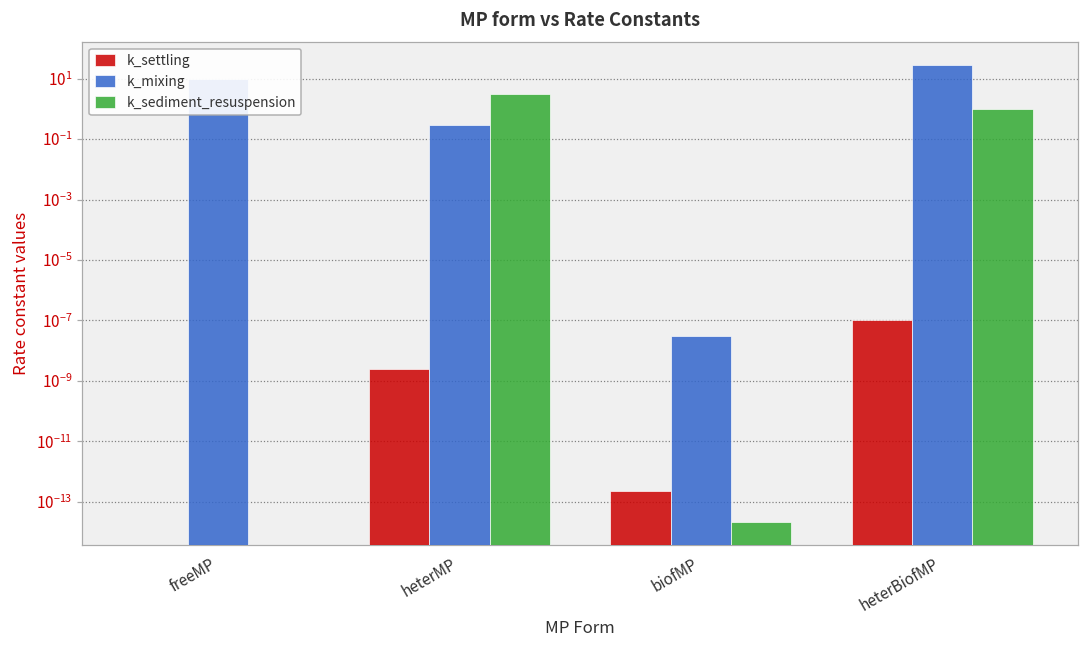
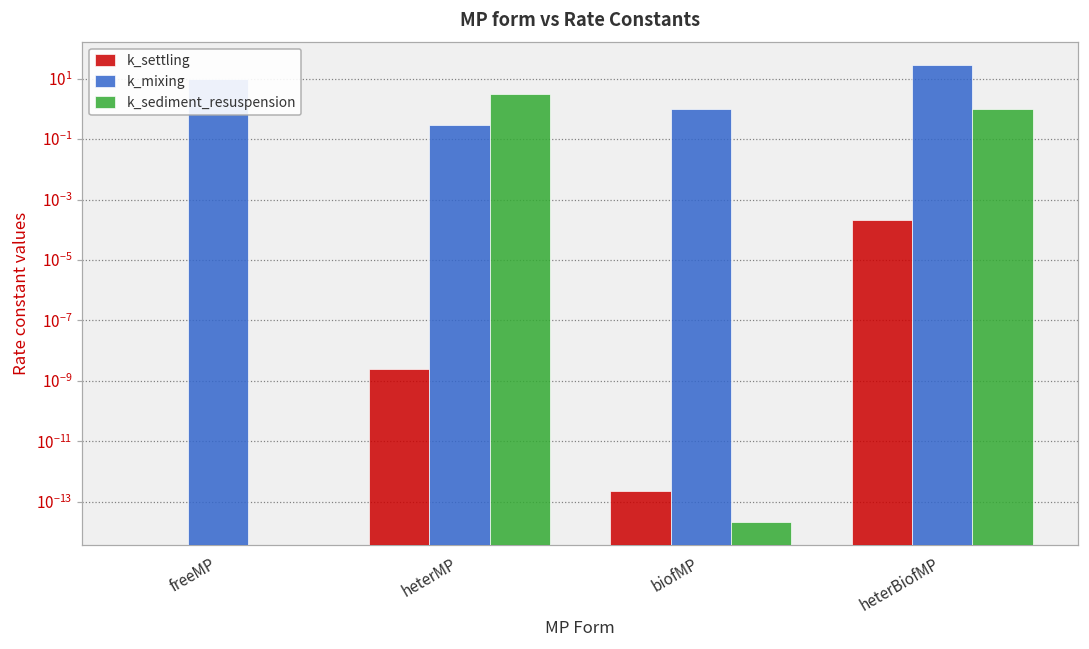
k_mixing, biofMP: 0 -> 1
k_settling, heterBiofMP: 0.00000010 -> 0.0002
